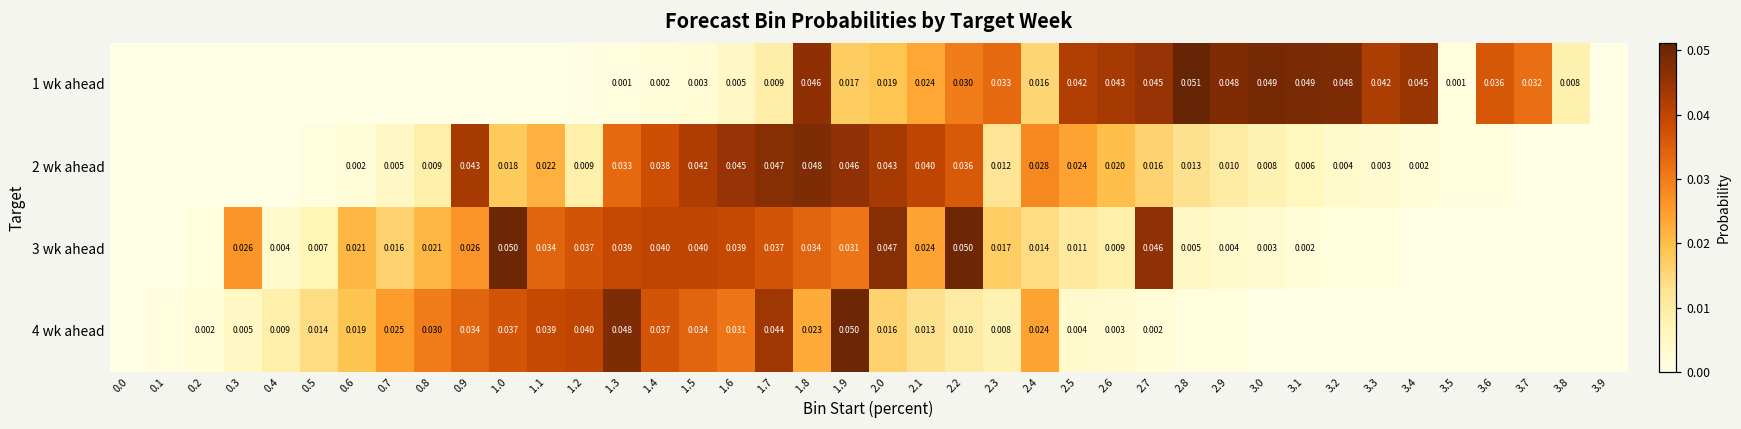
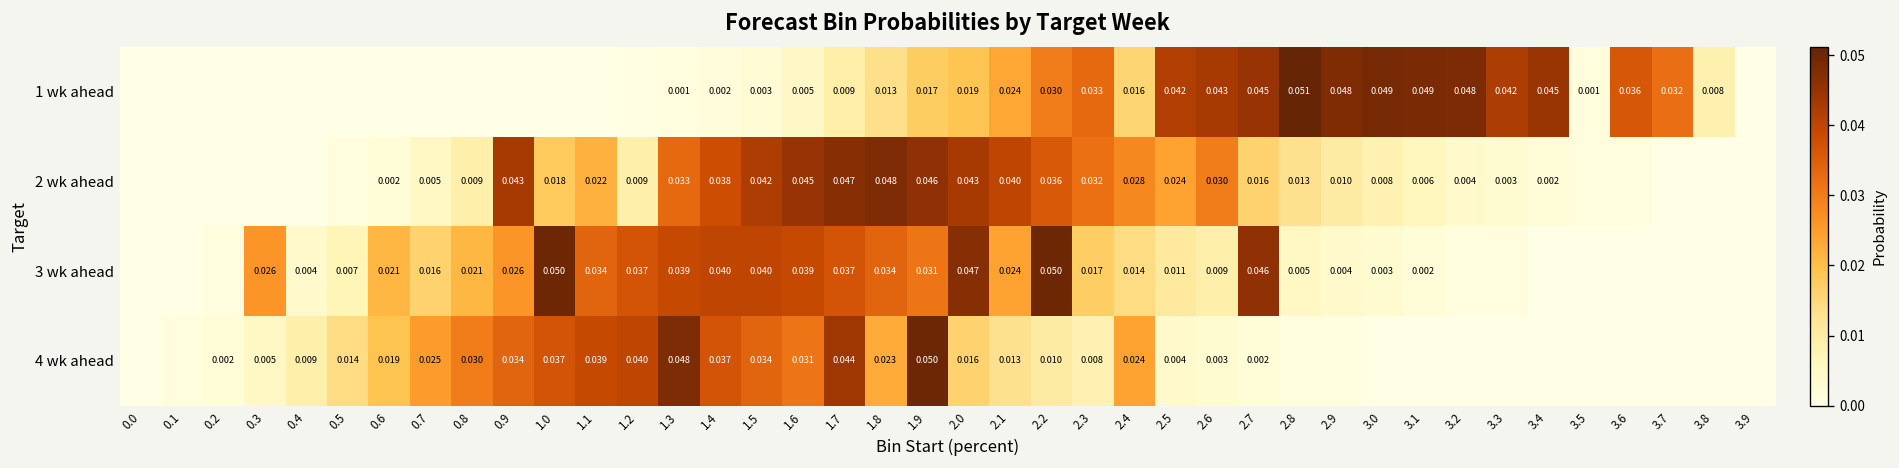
1 wk ahead, 1.8: 0.046 -> 0.013
2 wk ahead, 2.3: 0.012 -> 0.032
2 wk ahead, 2.6: 0.020 -> 0.030
